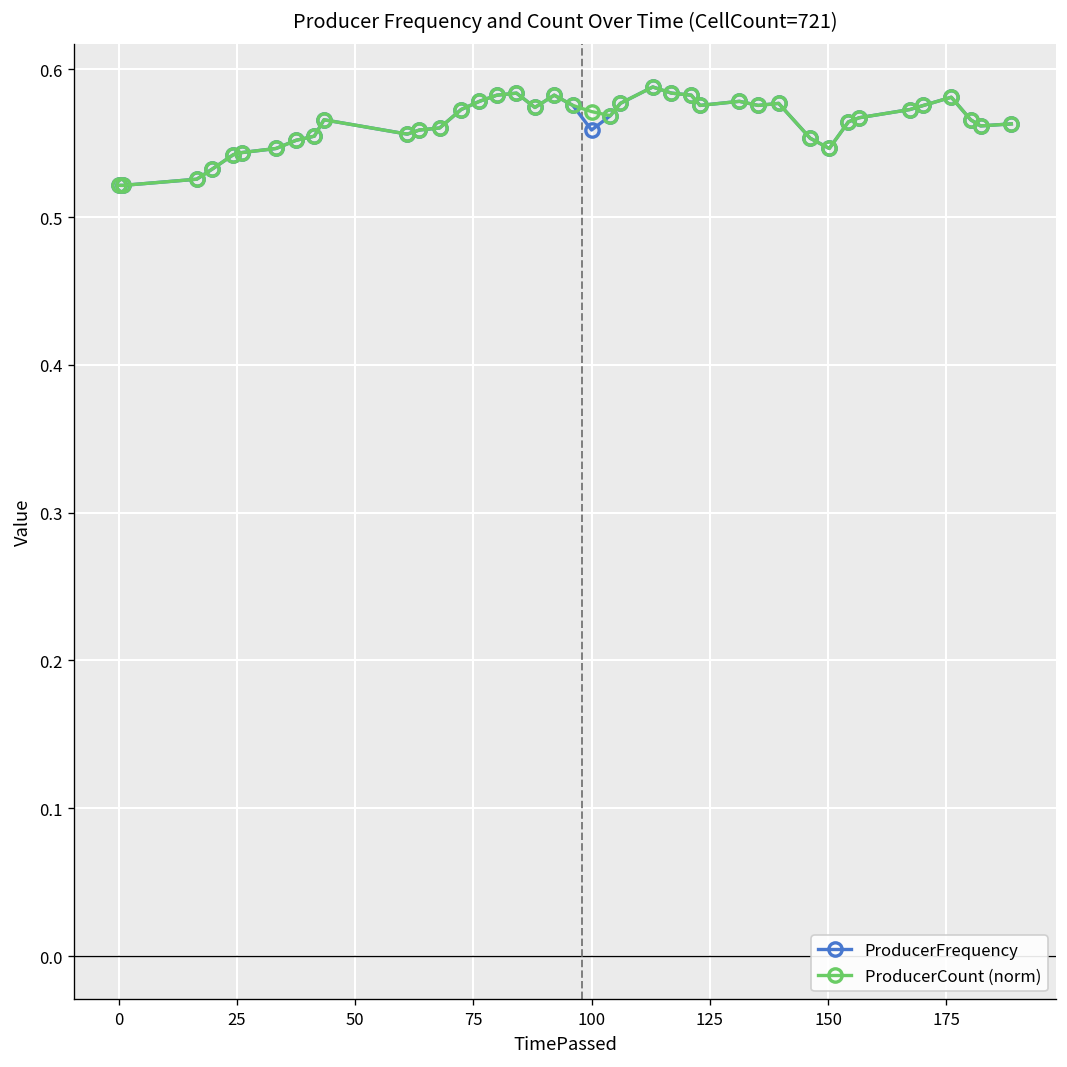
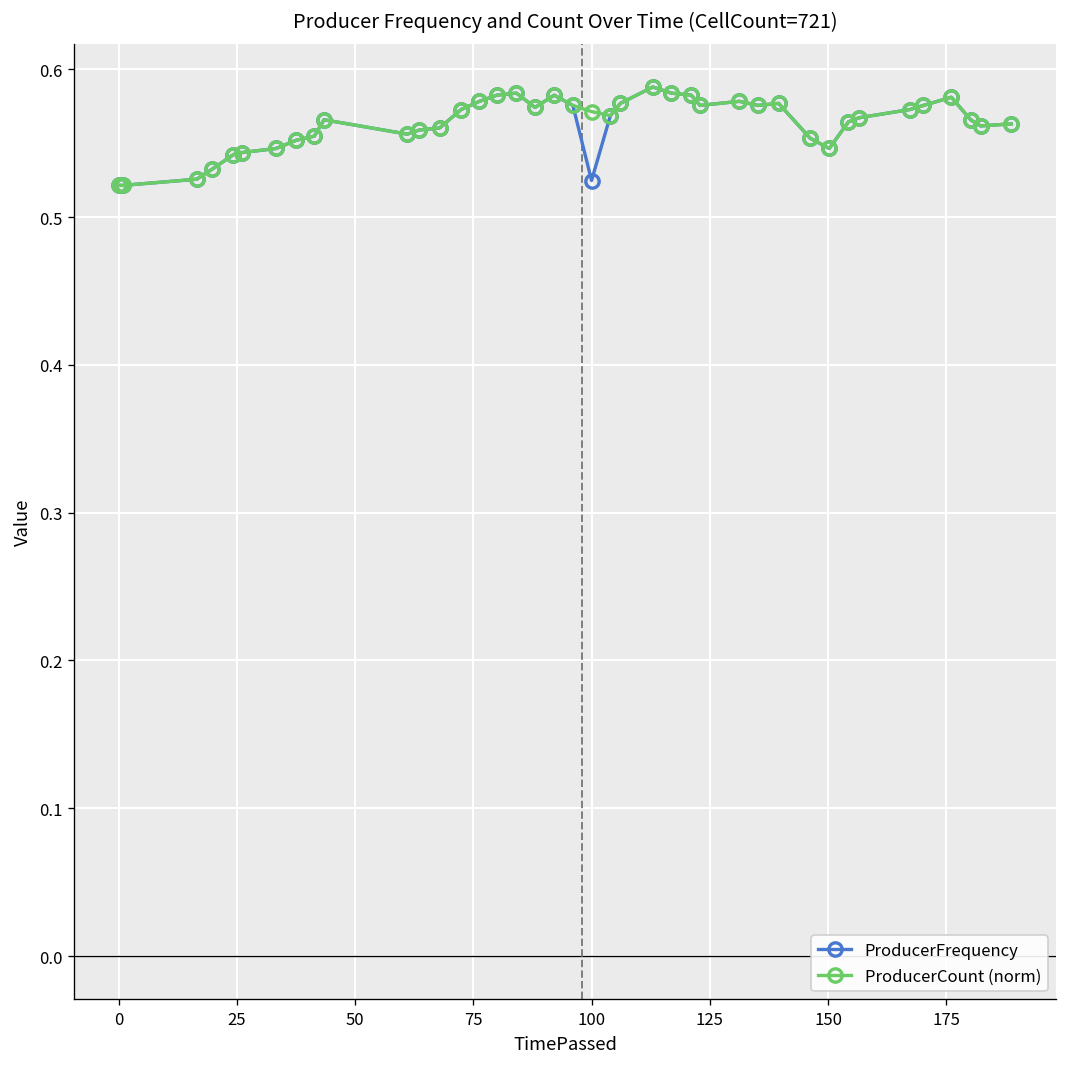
ProducerFrequency, 100: 0.559 -> 0.525
